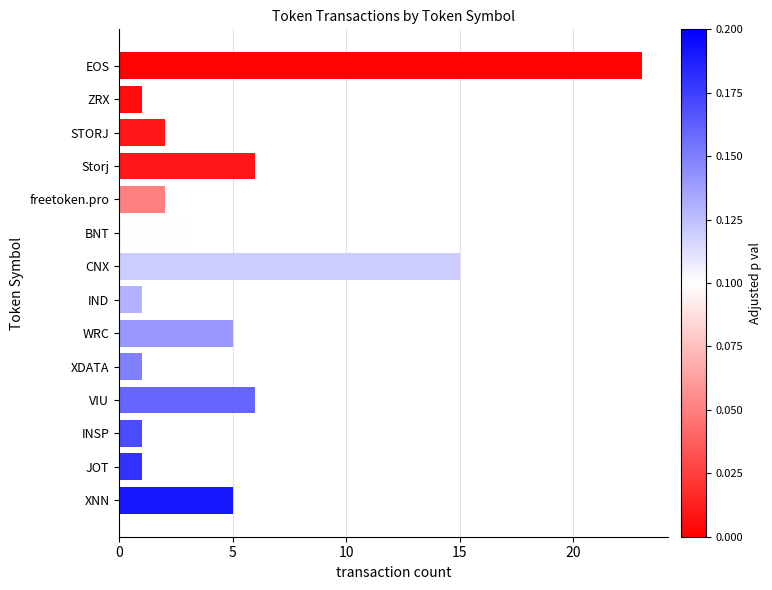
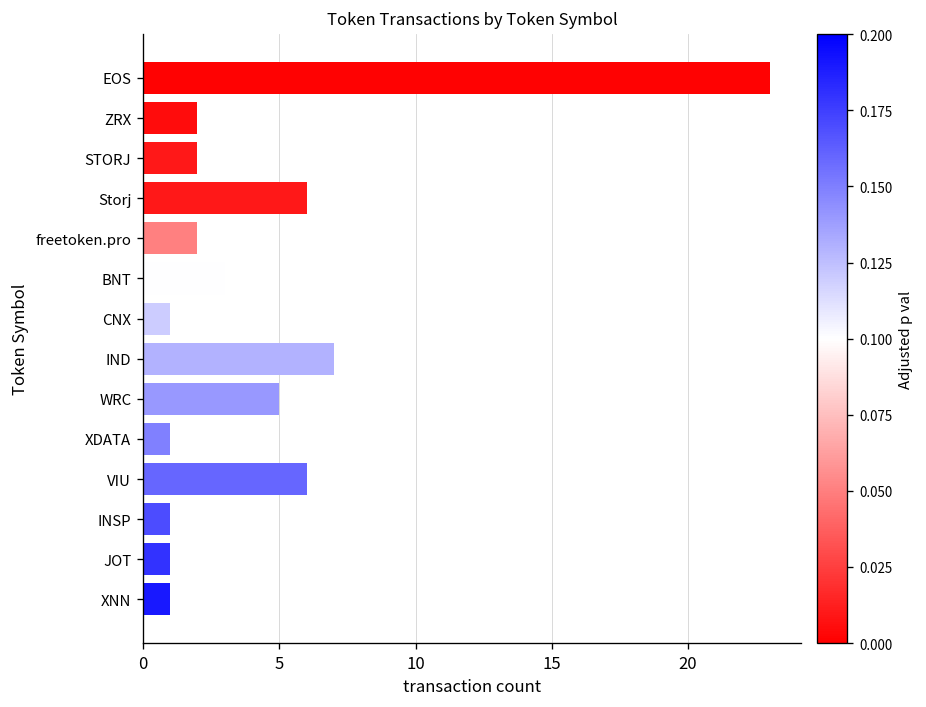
ZRX: 1 -> 2
CNX: 15 -> 1
IND: 1 -> 7
XNN: 5 -> 1
